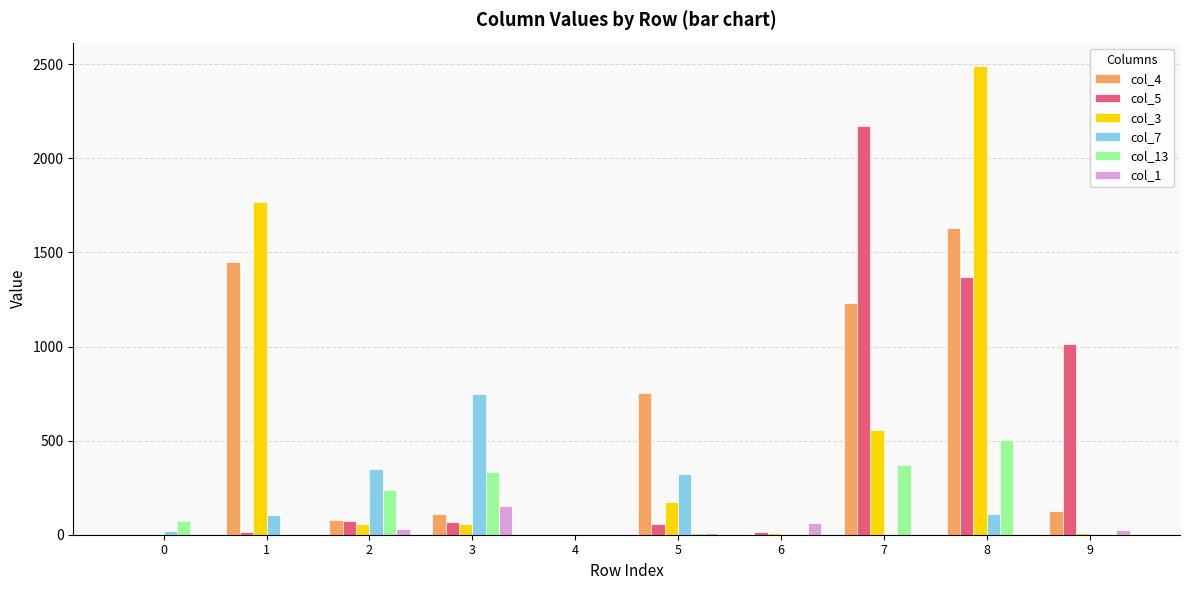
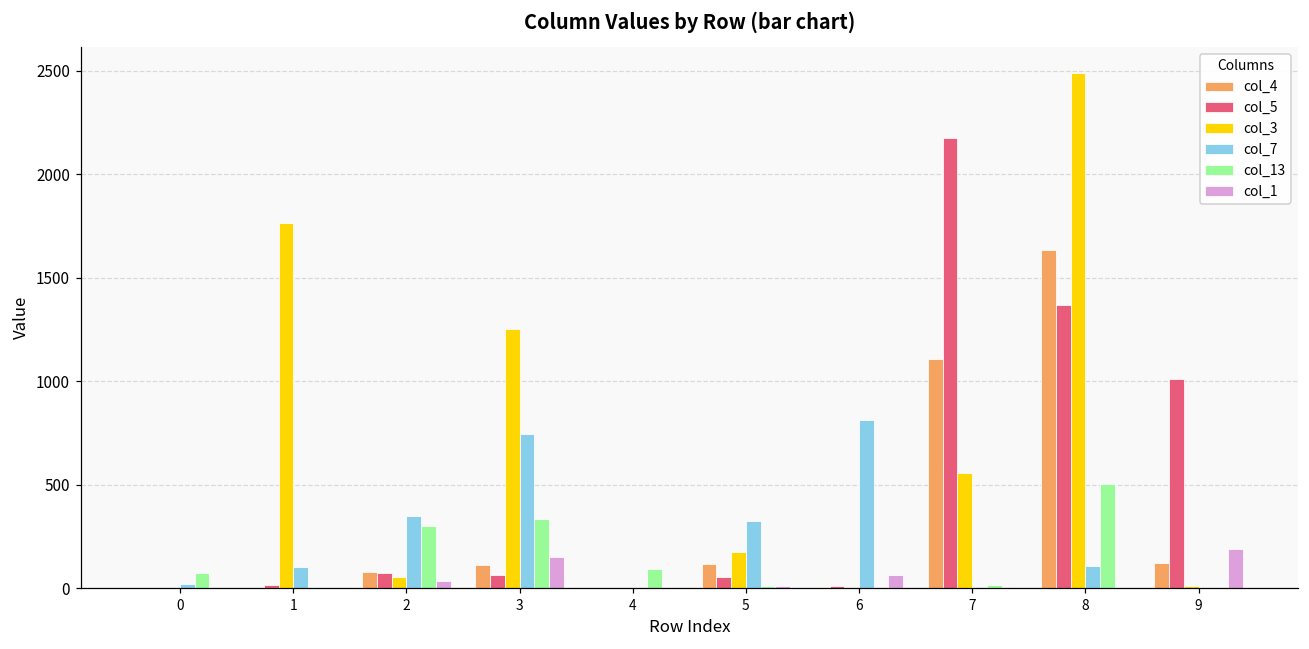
col_4, 1: 1450 -> 0
col_13, 2: 240 -> 300
col_3, 3: 60 -> 1250
col_13, 4: 0 -> 90
col_4, 5: 750 -> 120
col_7, 6: 0 -> 810
col_4, 7: 1230 -> 1110
col_13, 7: 370 -> 20
col_1, 9: 30 -> 190
